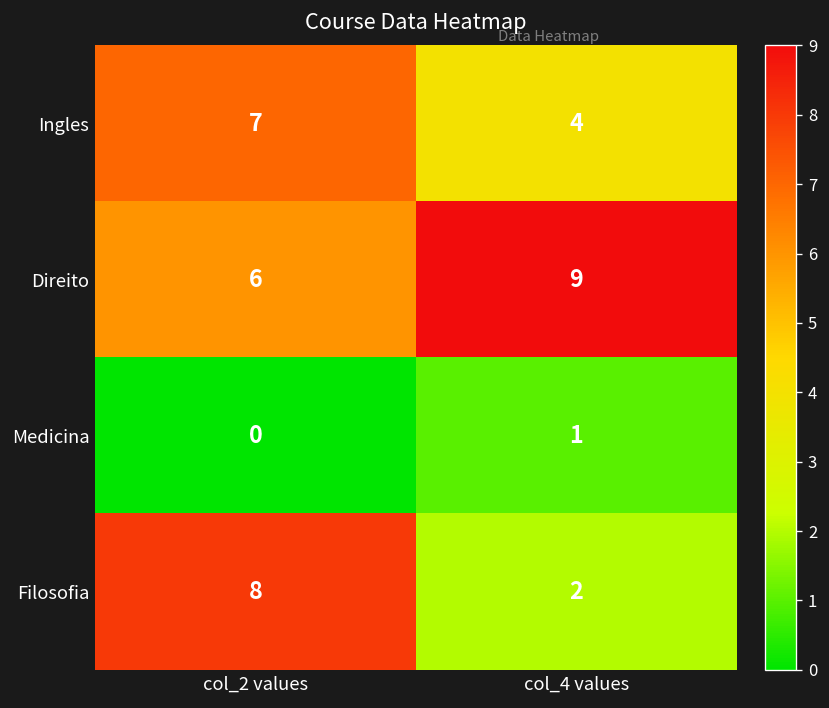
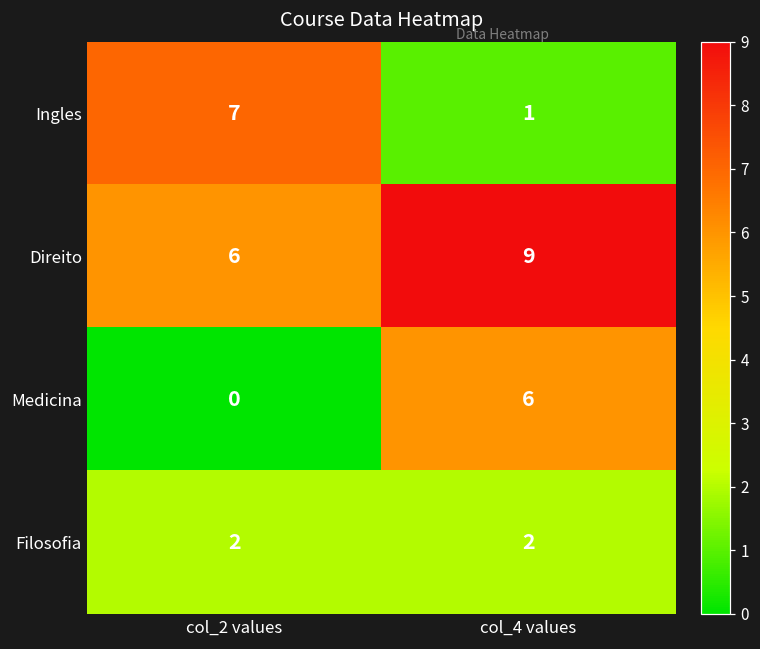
Ingles, col_4 values: 4 -> 1
Medicina, col_4 values: 1 -> 6
Filosofia, col_2 values: 8 -> 2
